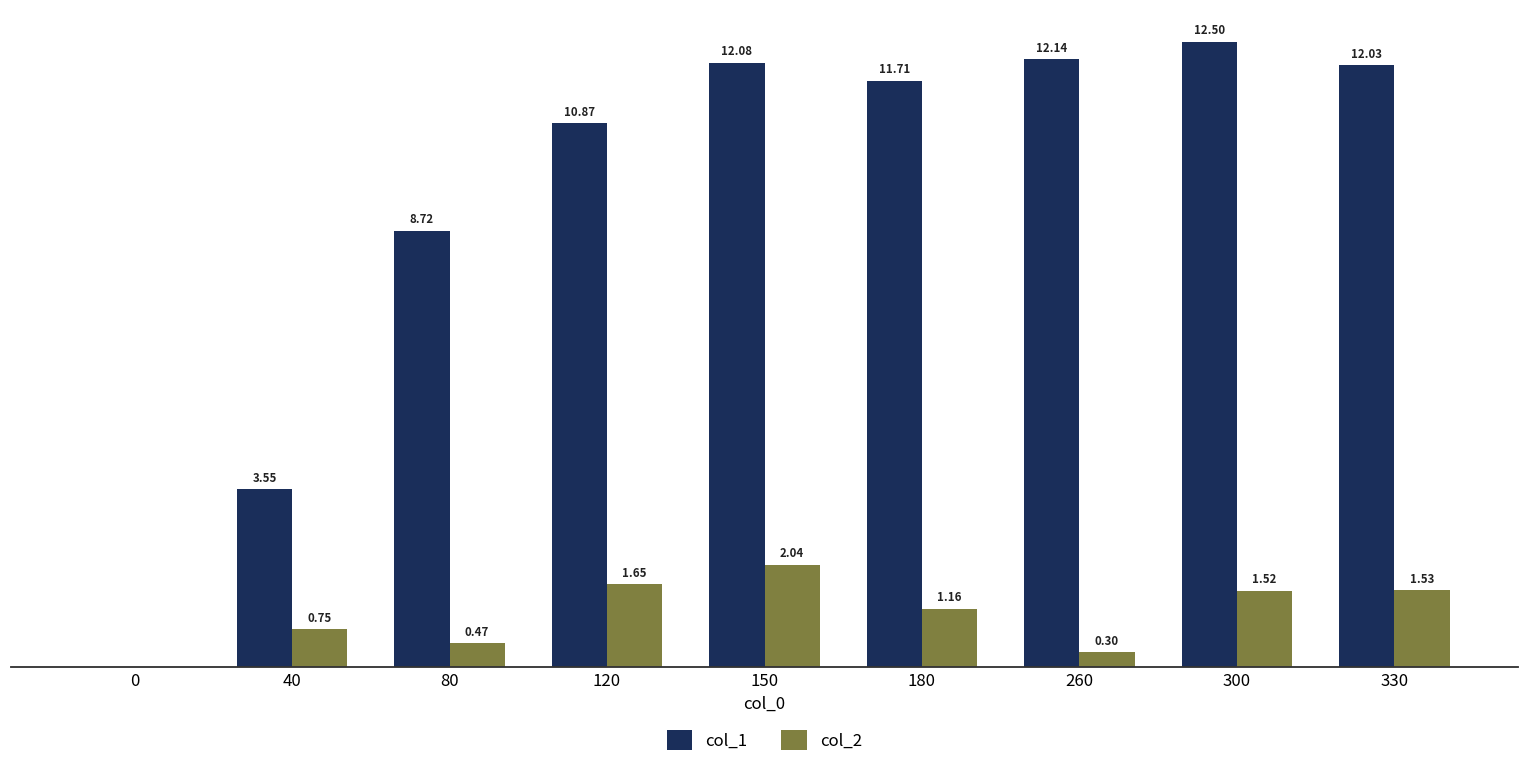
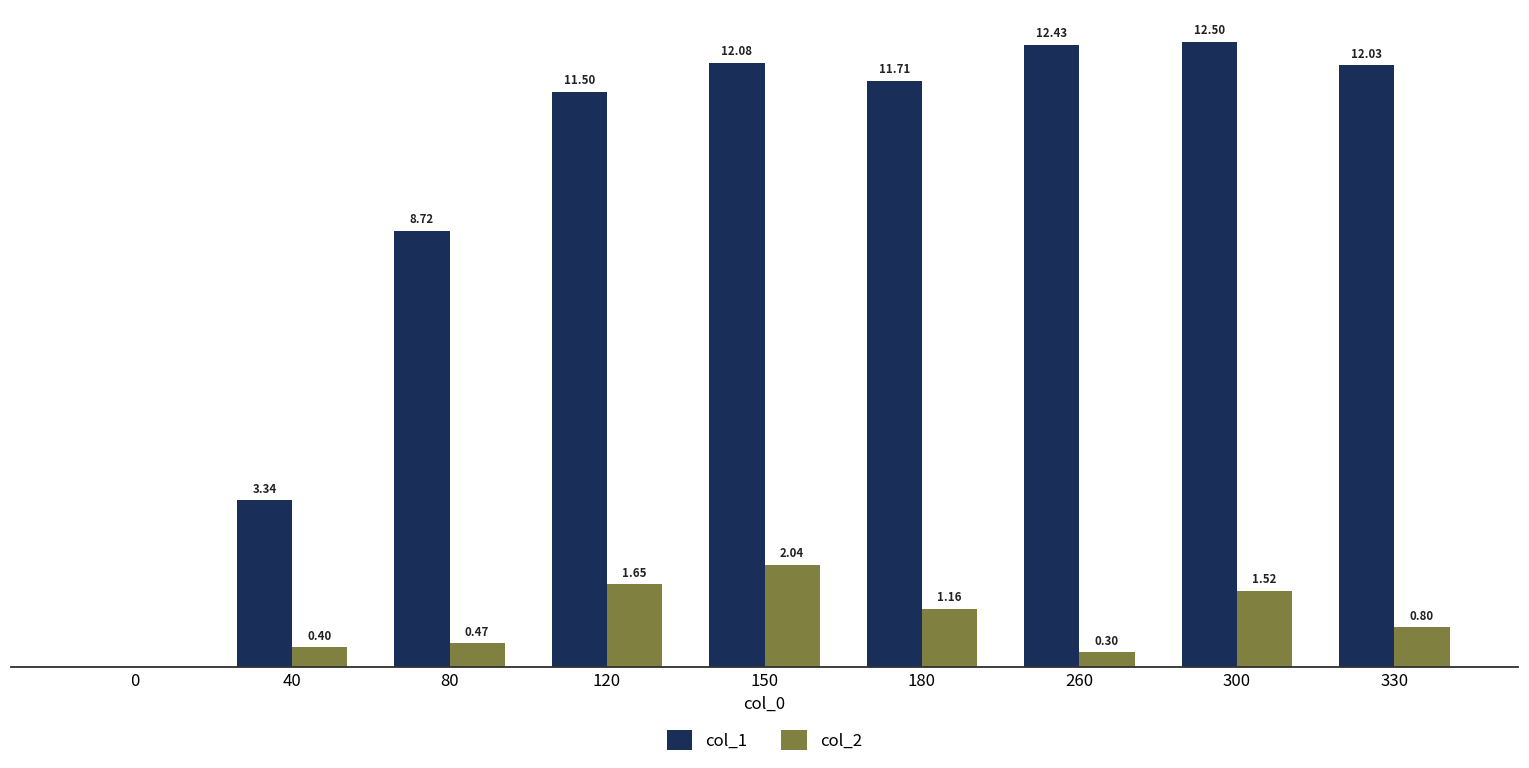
col_1, 40: 3.55 -> 3.34
col_2, 40: 0.75 -> 0.40
col_1, 120: 10.87 -> 11.50
col_1, 260: 12.14 -> 12.43
col_2, 330: 1.53 -> 0.80
